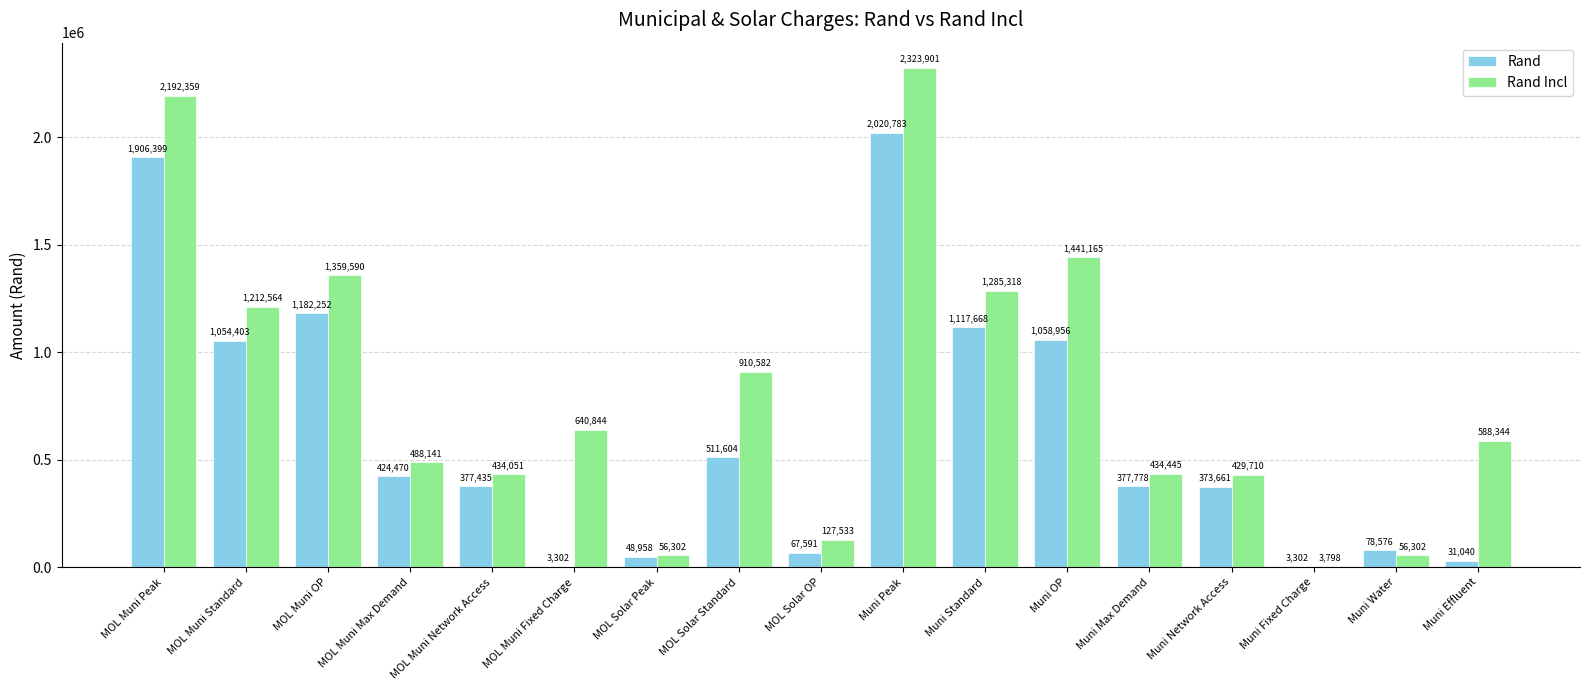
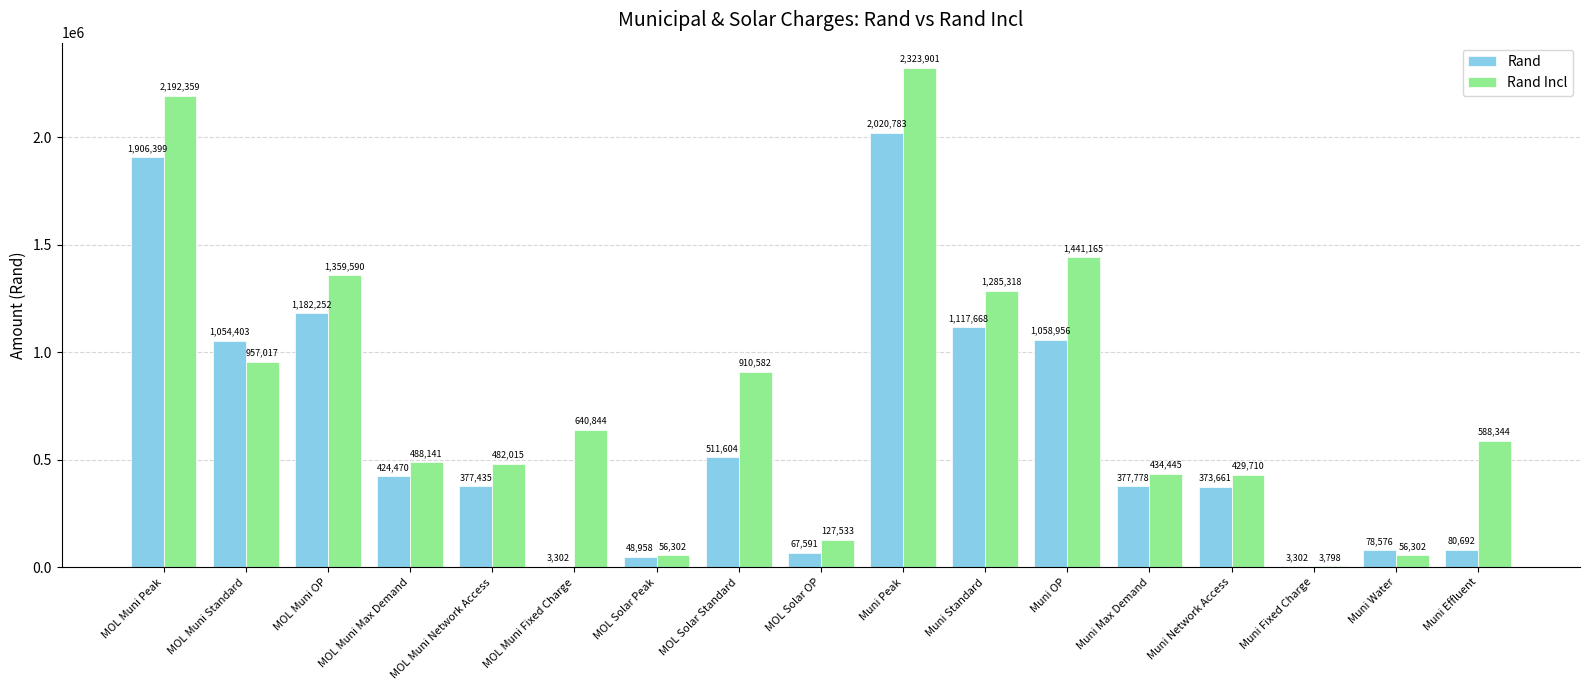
Rand Incl, MOL Muni Standard: 1,212,564 -> 957,017
Rand Incl, MOL Muni Network Access: 434,051 -> 482,015
Rand, Muni Effluent: 31,040 -> 80,692
